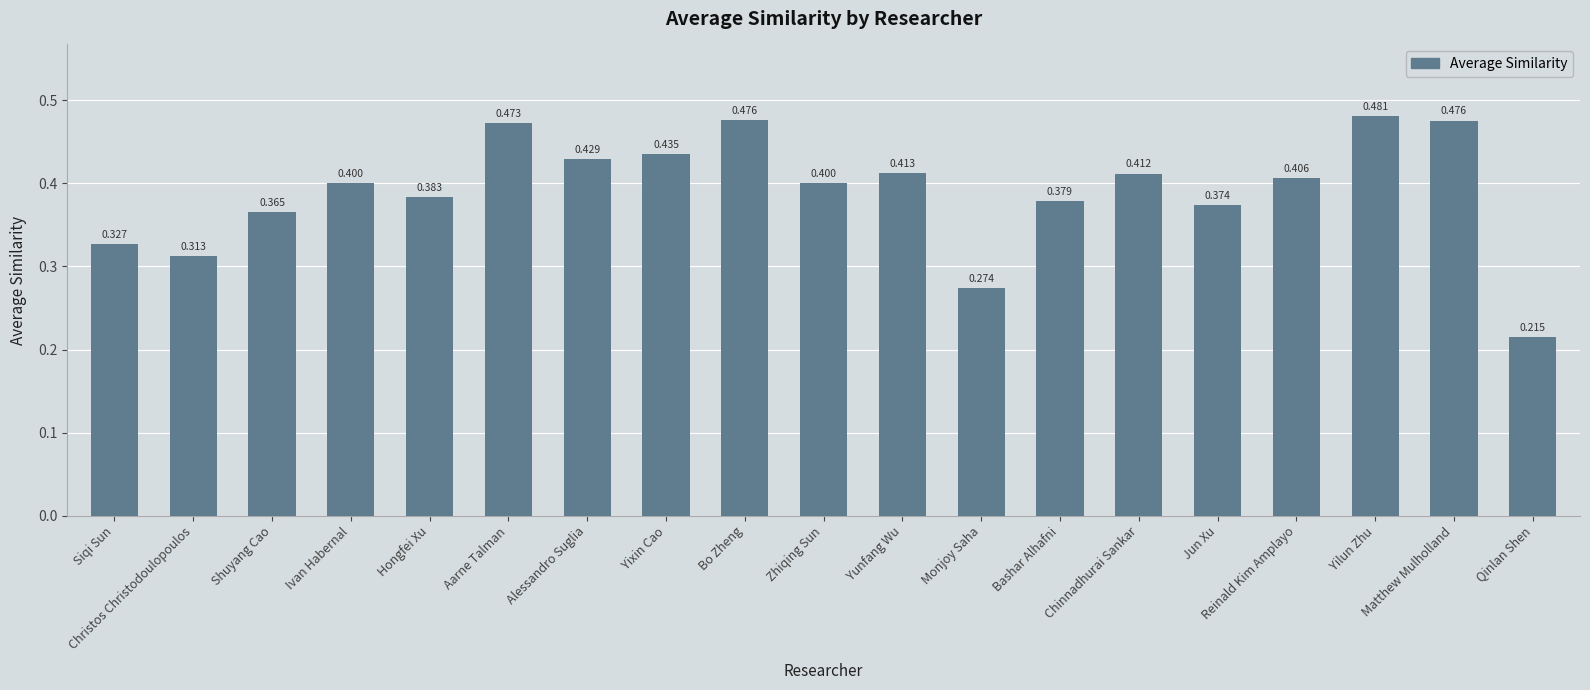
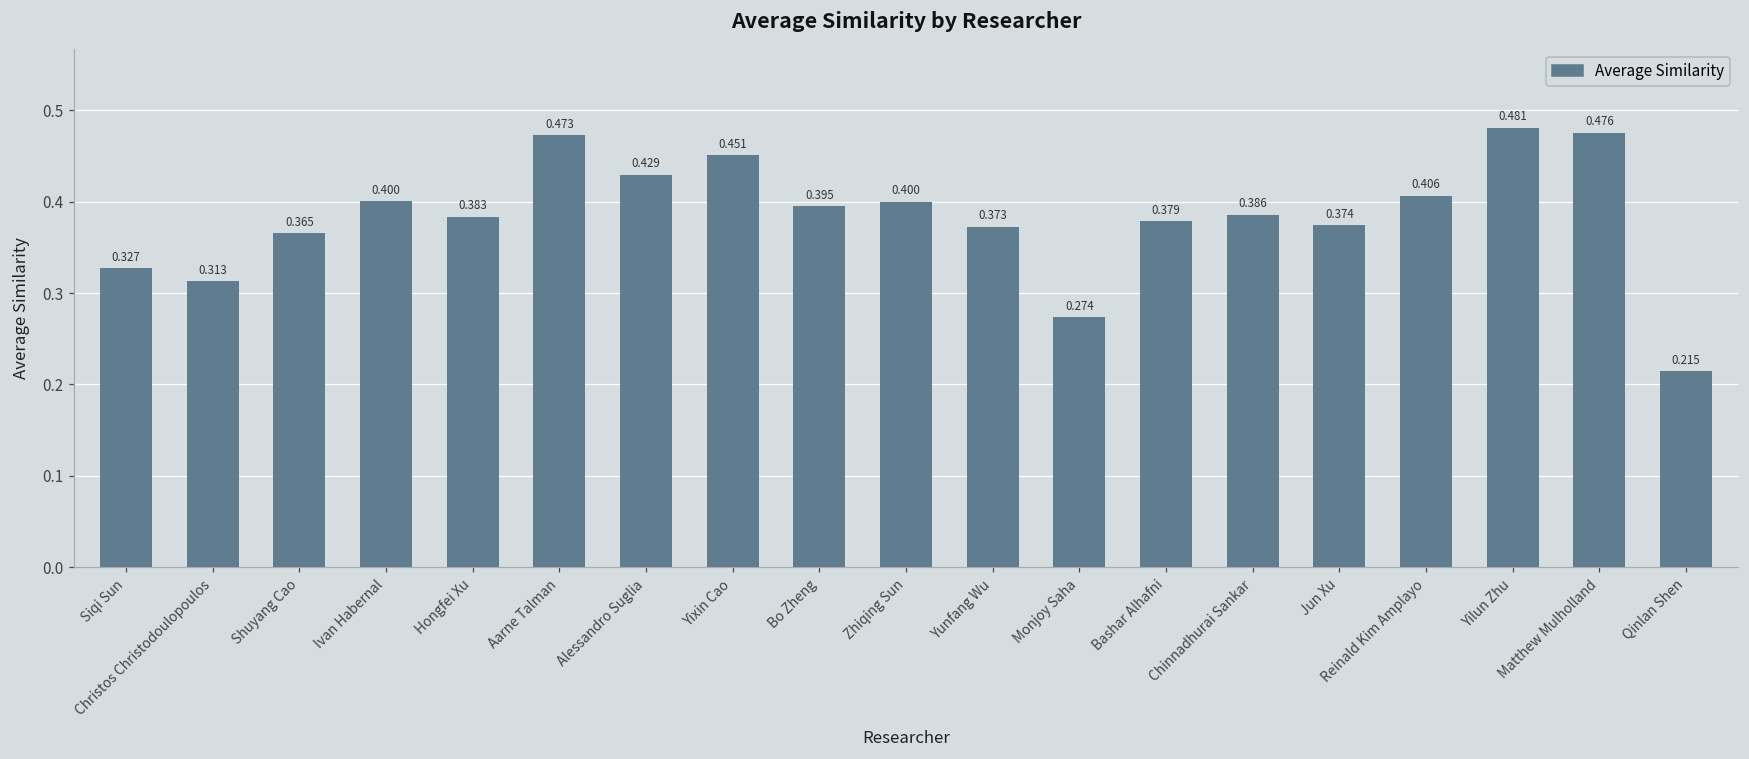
Yixin Cao: 0.435 -> 0.451
Bo Zheng: 0.476 -> 0.395
Yunfang Wu: 0.413 -> 0.373
Chinnadhurai Sankar: 0.412 -> 0.386
